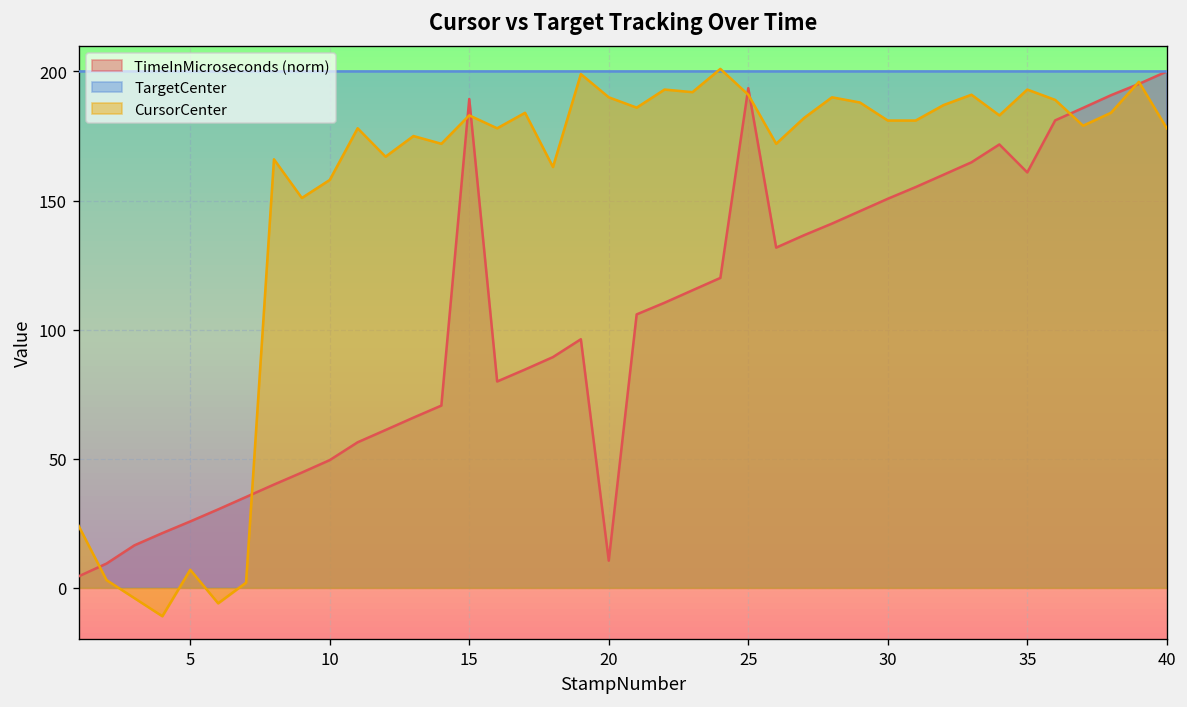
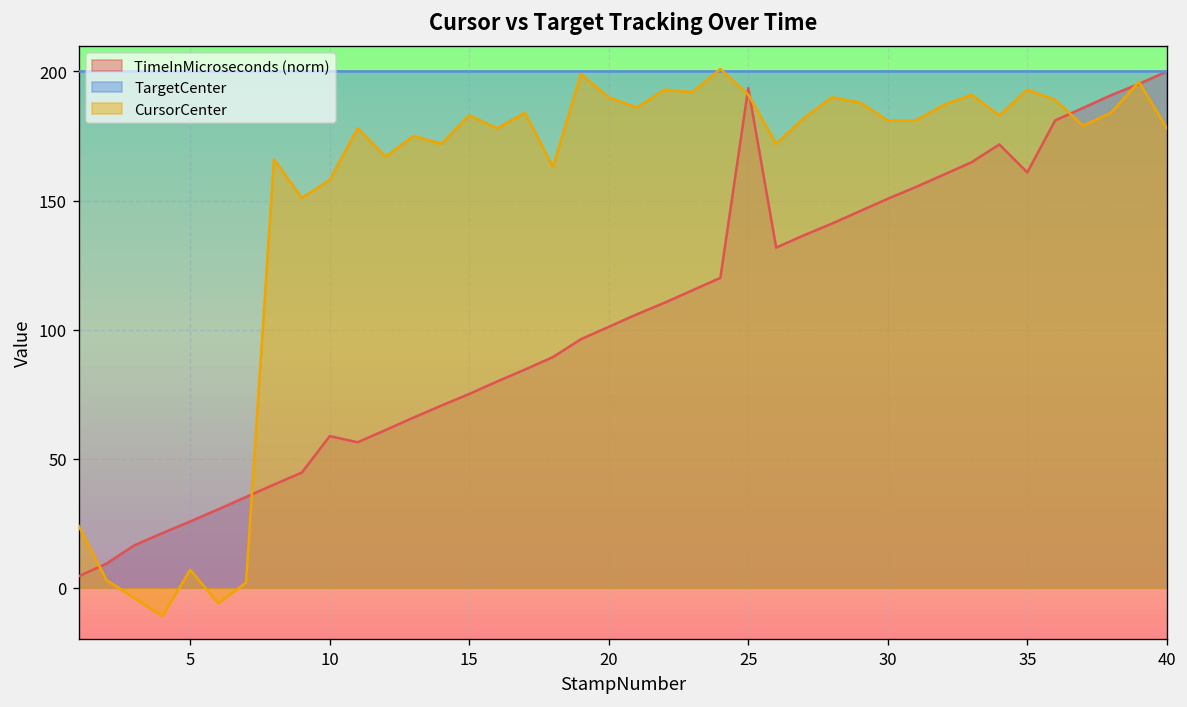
TimeInMicroseconds (norm), 10: 49 -> 59
TimeInMicroseconds (norm), 15: 189 -> 75
TimeInMicroseconds (norm), 20: 11 -> 101
